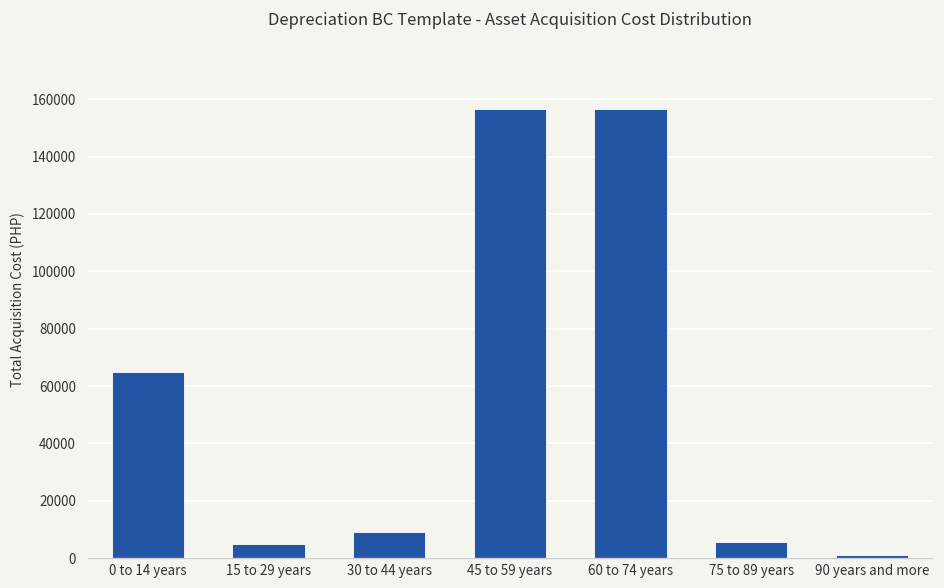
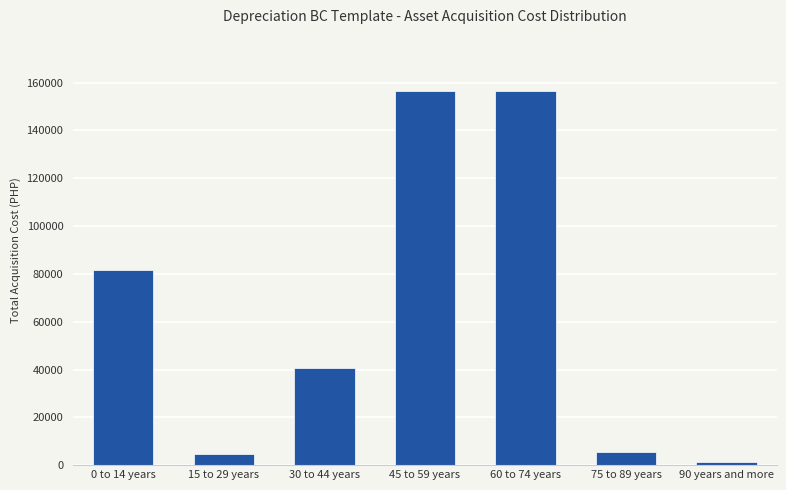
0 to 14 years: 65000 -> 82000
30 to 44 years: 9000 -> 41000
